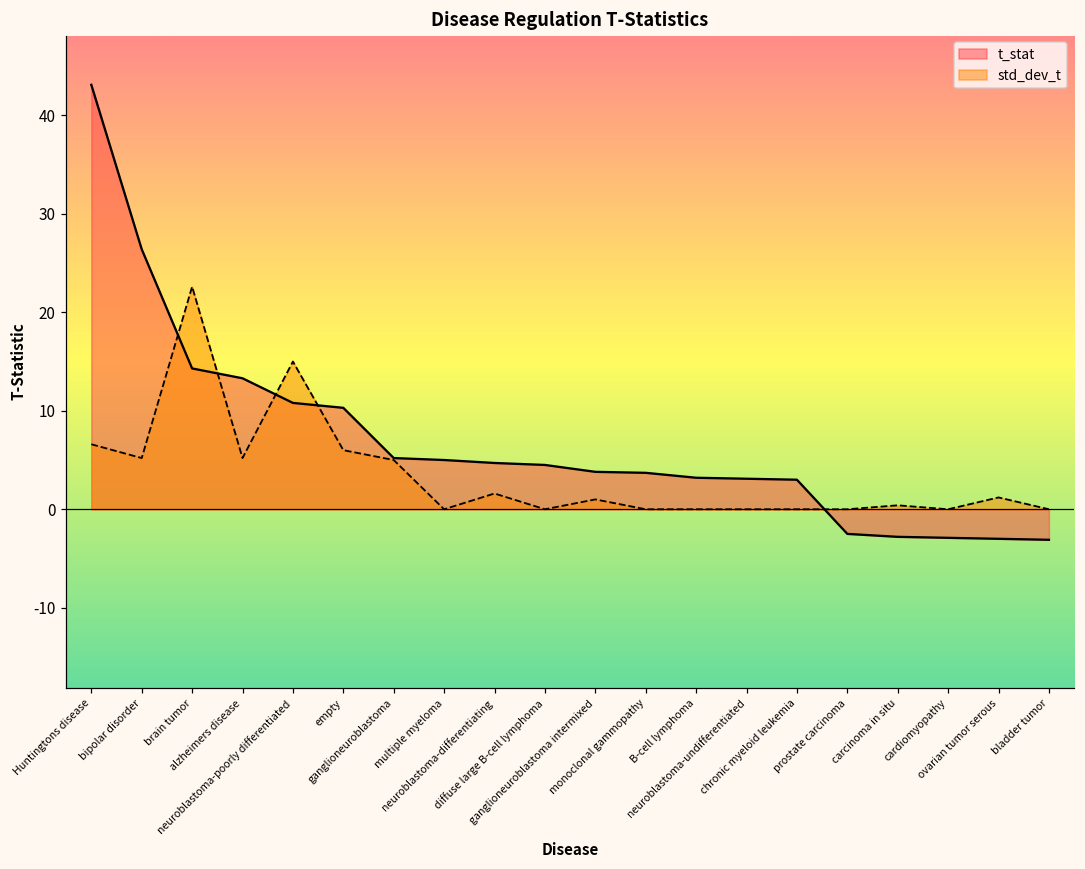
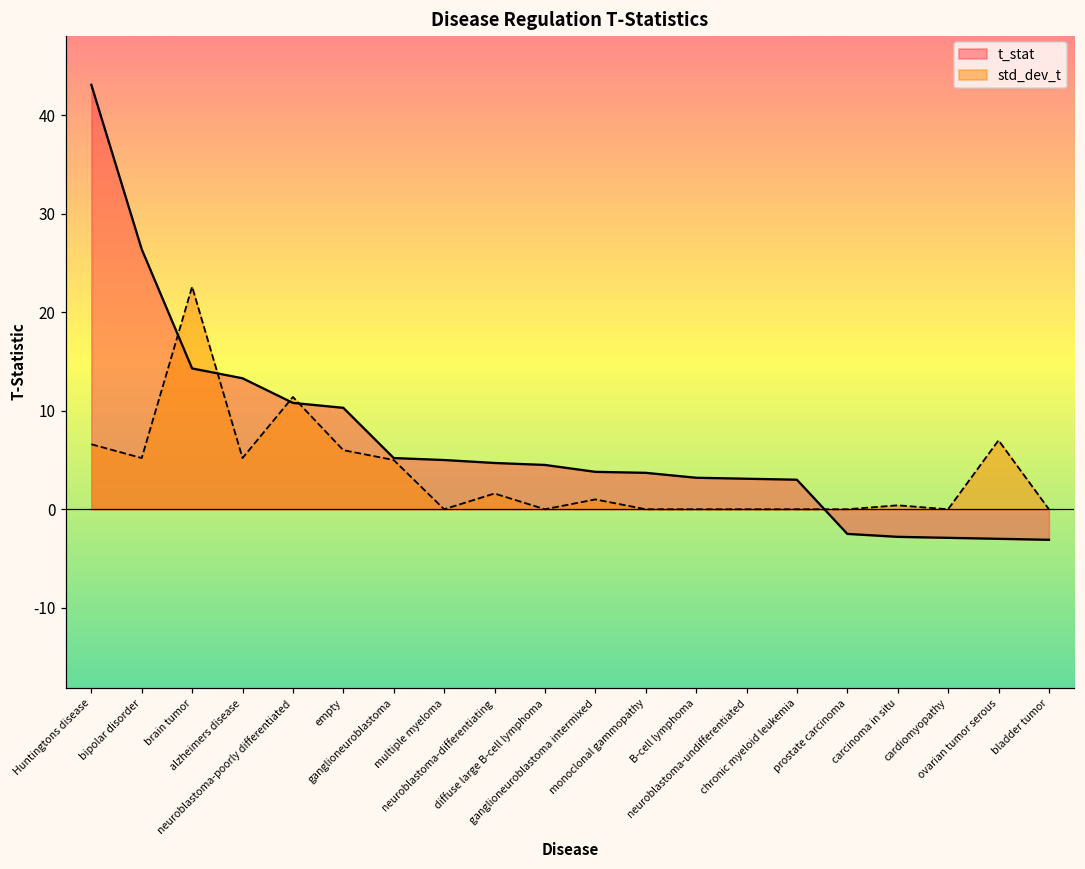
std_dev_t, neuroblastoma-poorly differentiated: 15 -> 11
std_dev_t, ovarian tumor serous: 1 -> 7
